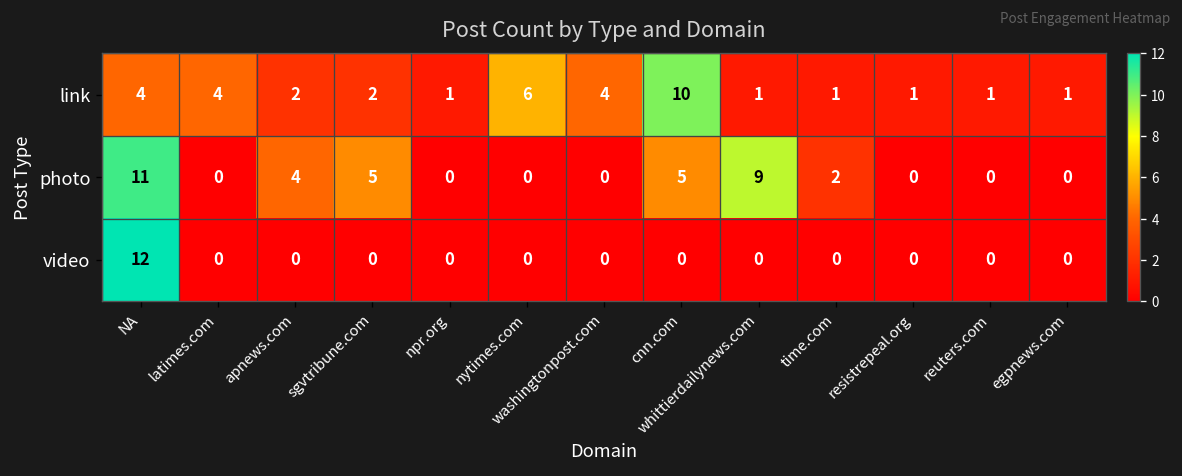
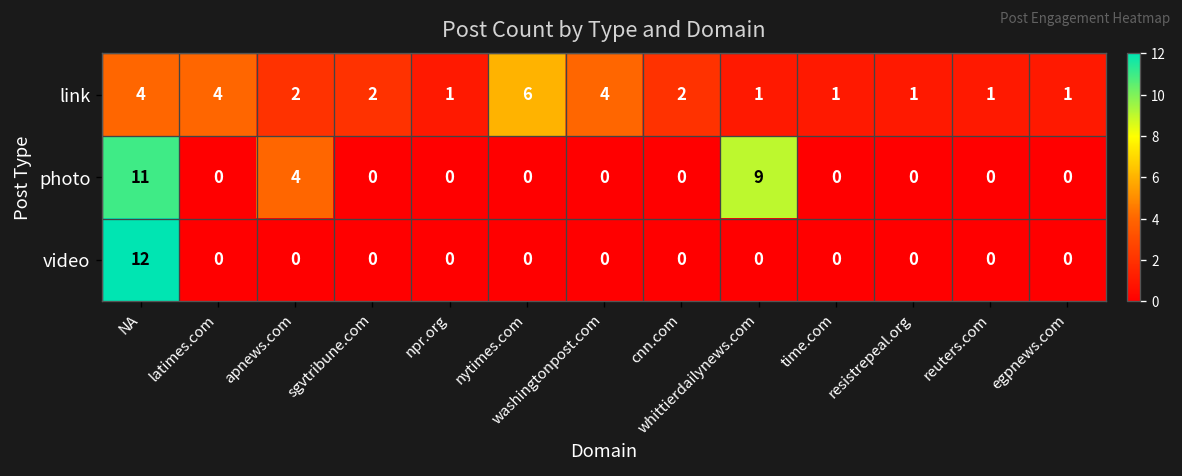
link, cnn.com: 10 -> 2
photo, sgvtribune.com: 5 -> 0
photo, cnn.com: 5 -> 0
photo, time.com: 2 -> 0
